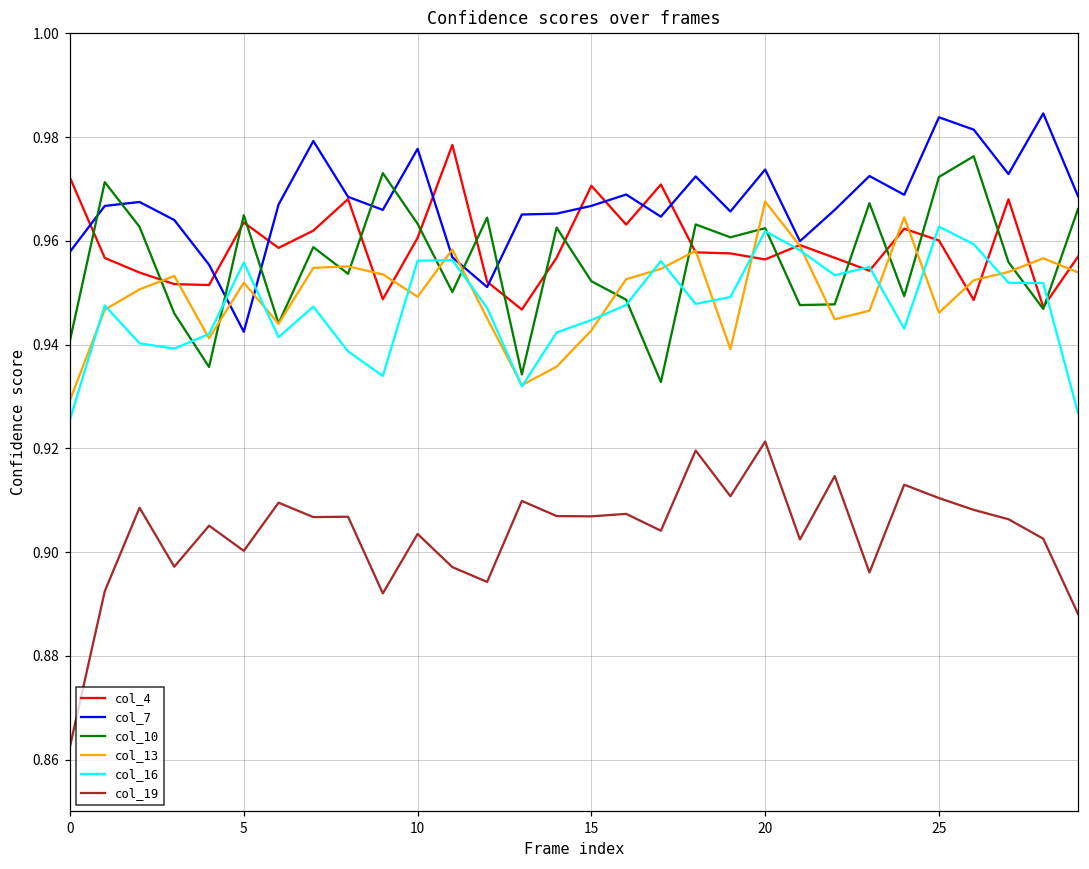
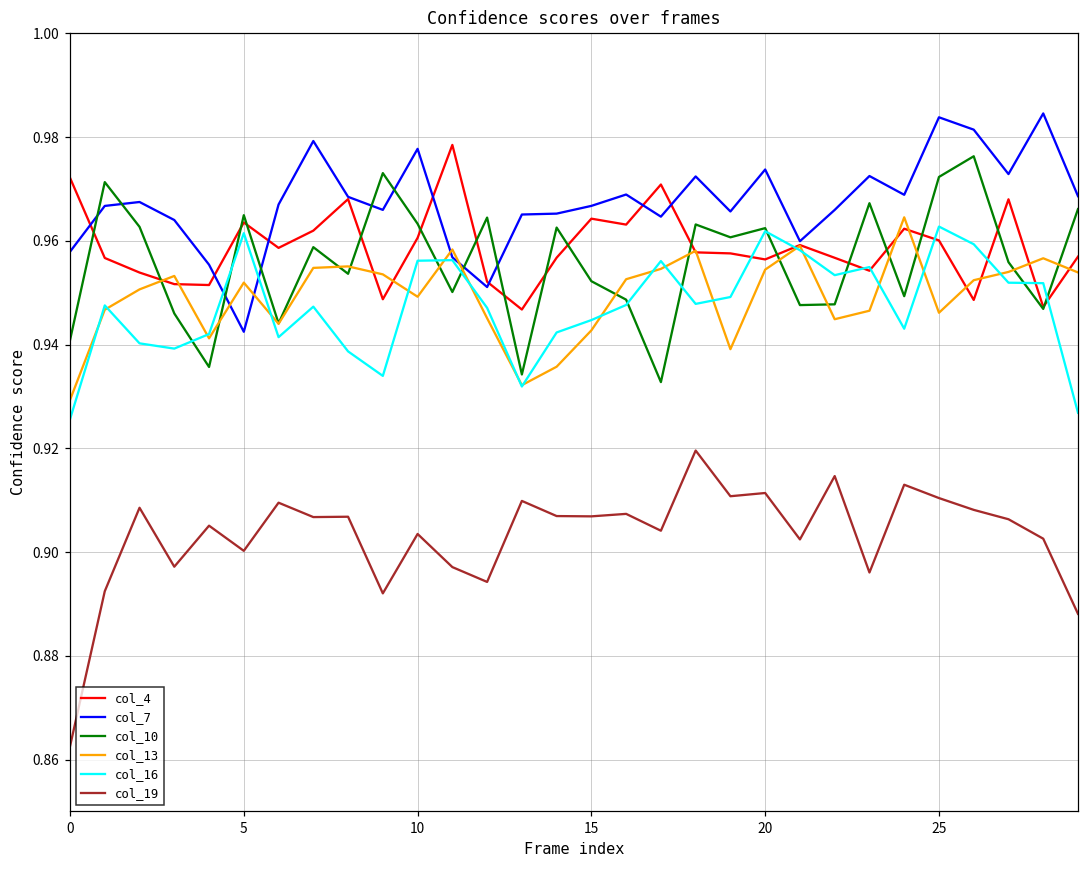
col_16, 5: 0.956 -> 0.961
col_4, 15: 0.971 -> 0.964
col_13, 20: 0.968 -> 0.954
col_19, 20: 0.921 -> 0.911
